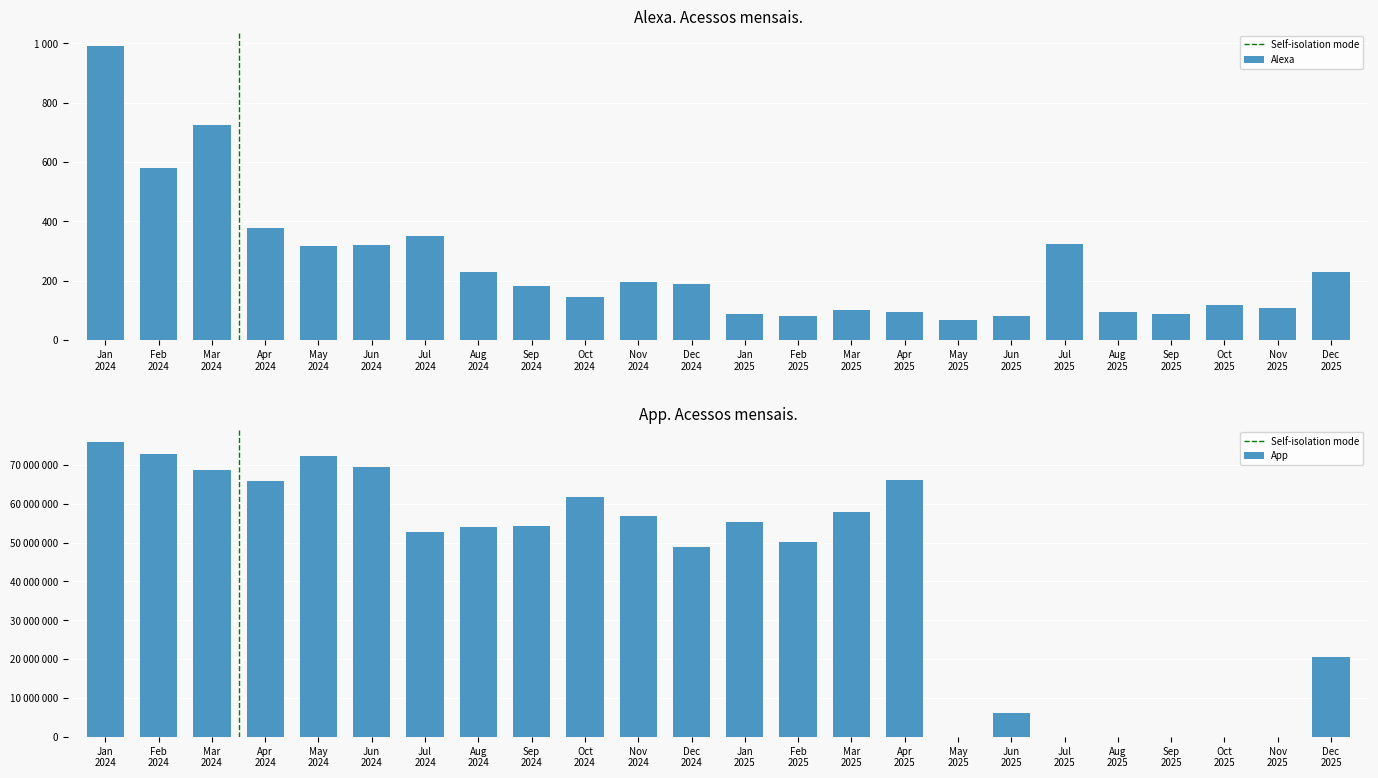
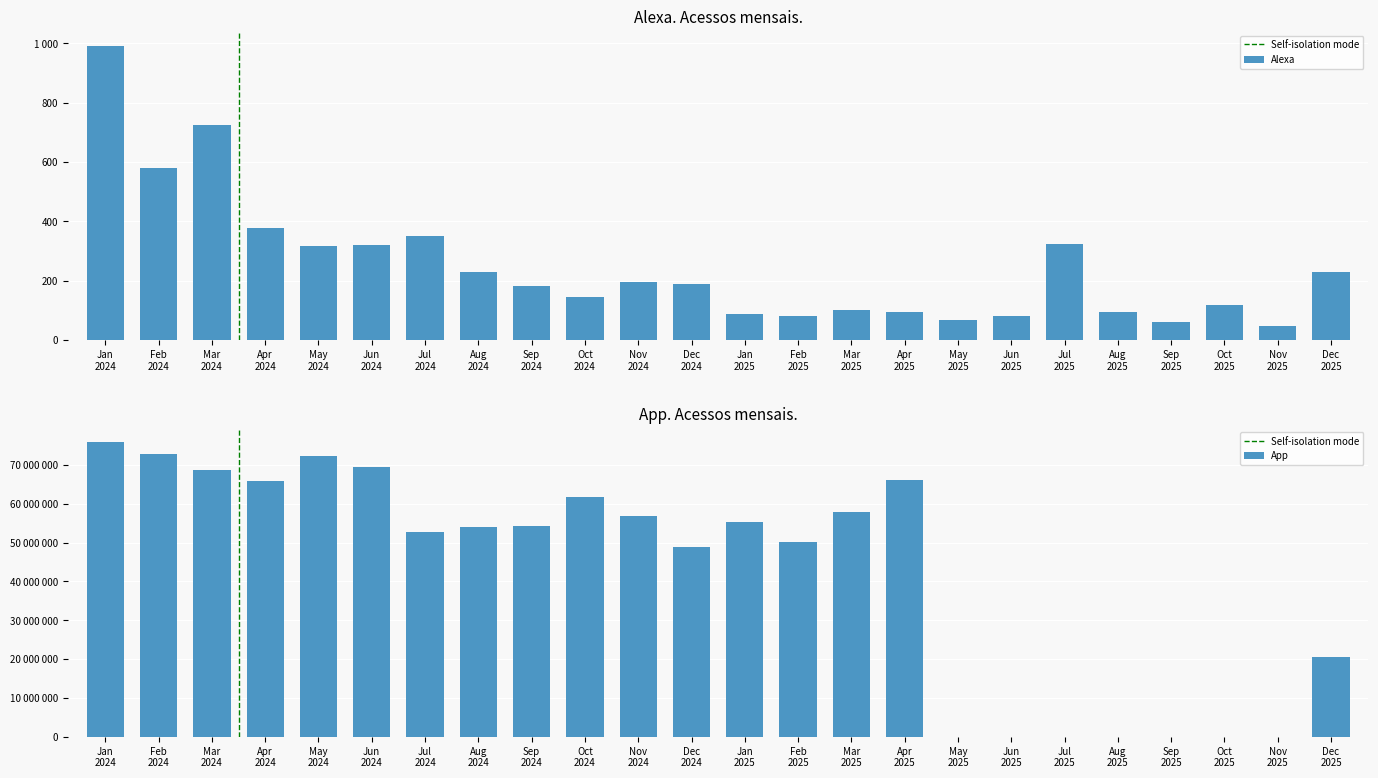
Alexa. Acessos mensais., Sep 2025: 90 -> 60
Alexa. Acessos mensais., Nov 2025: 110 -> 50
App. Acessos mensais., Jun 2025: 6000000 -> 0
